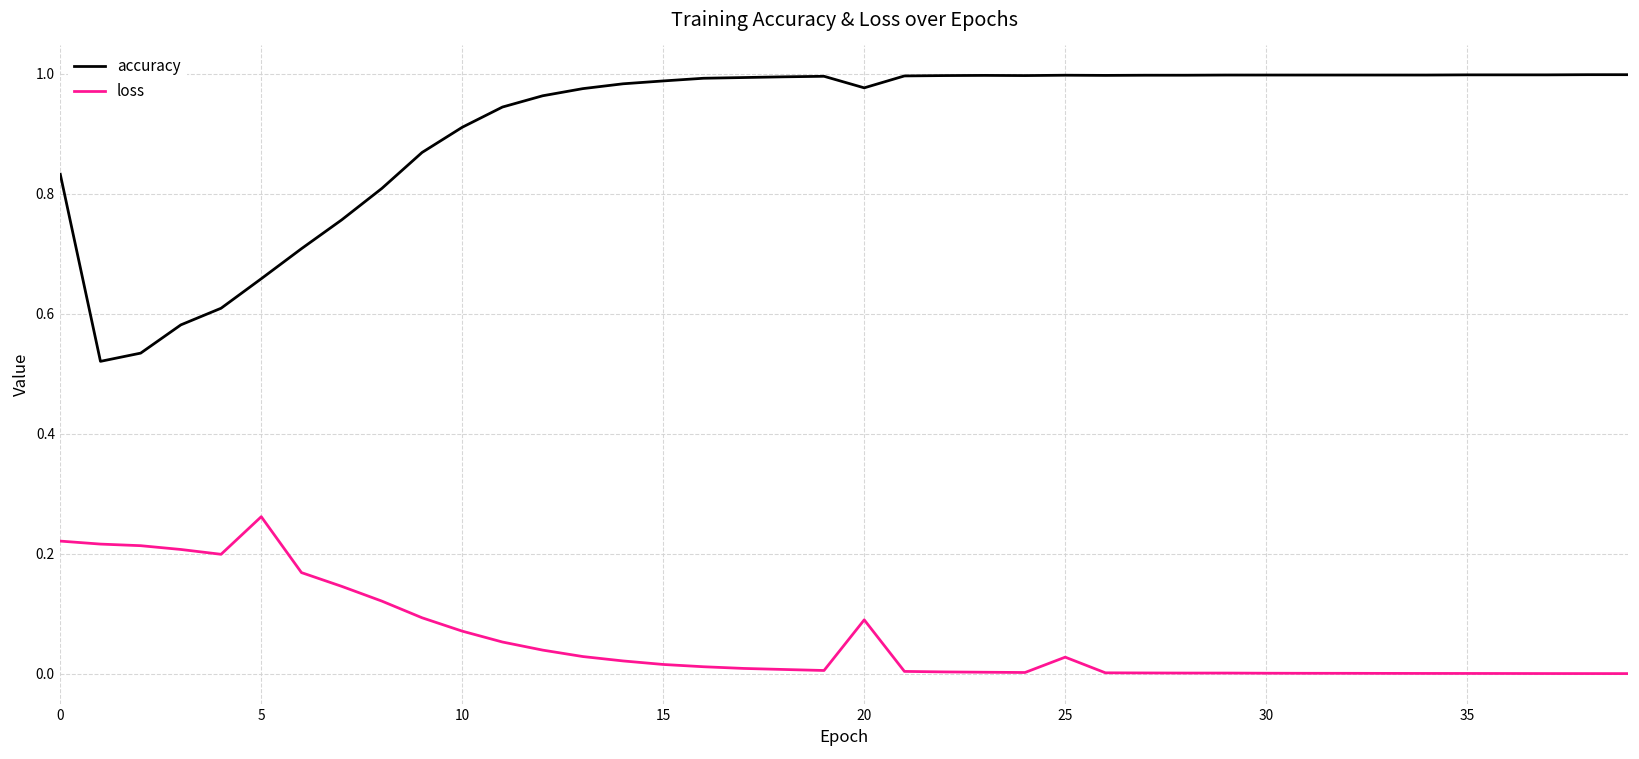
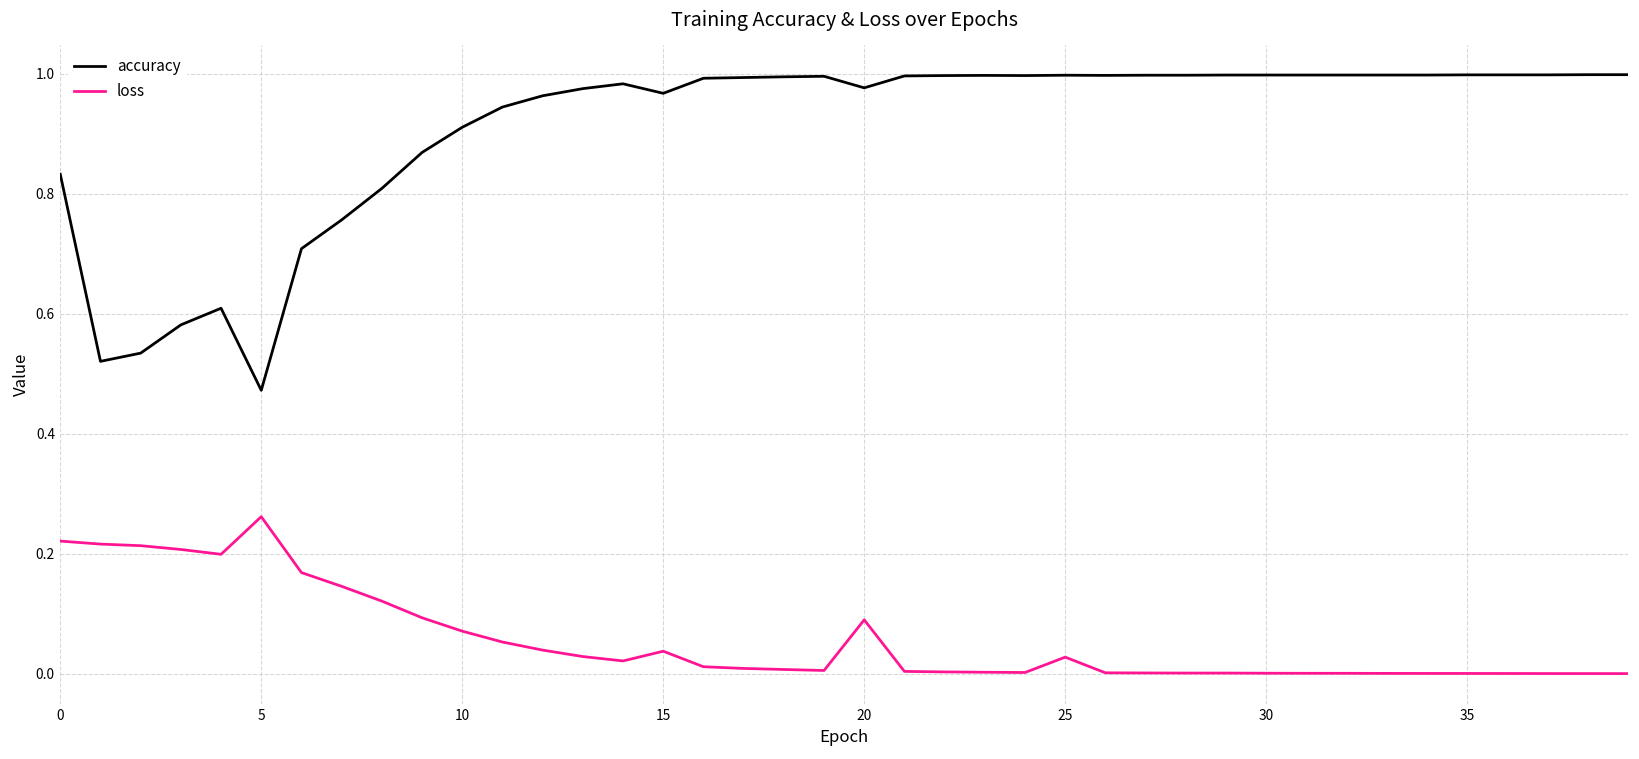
accuracy, 5: 0.66 -> 0.47
accuracy, 15: 0.99 -> 0.97
loss, 15: 0.02 -> 0.04
